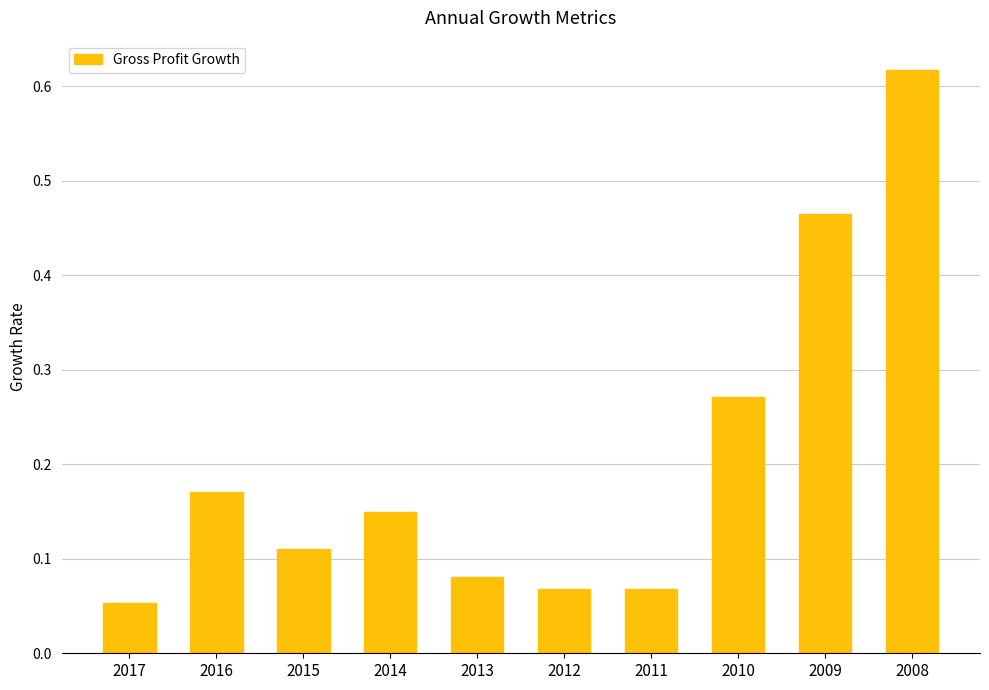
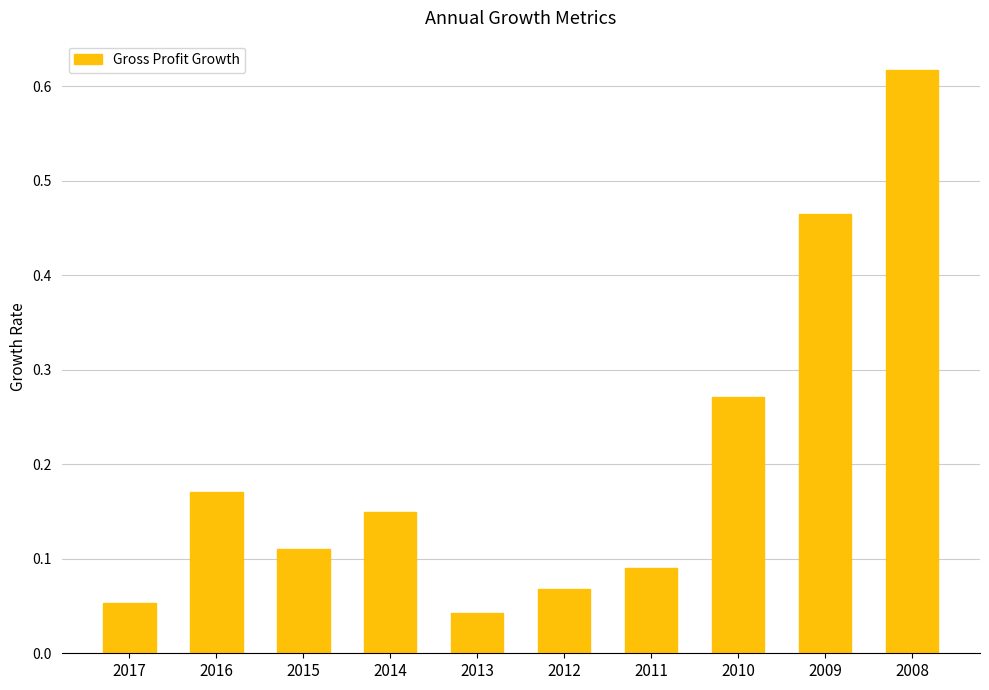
2013: 0.08 -> 0.04
2011: 0.07 -> 0.09
